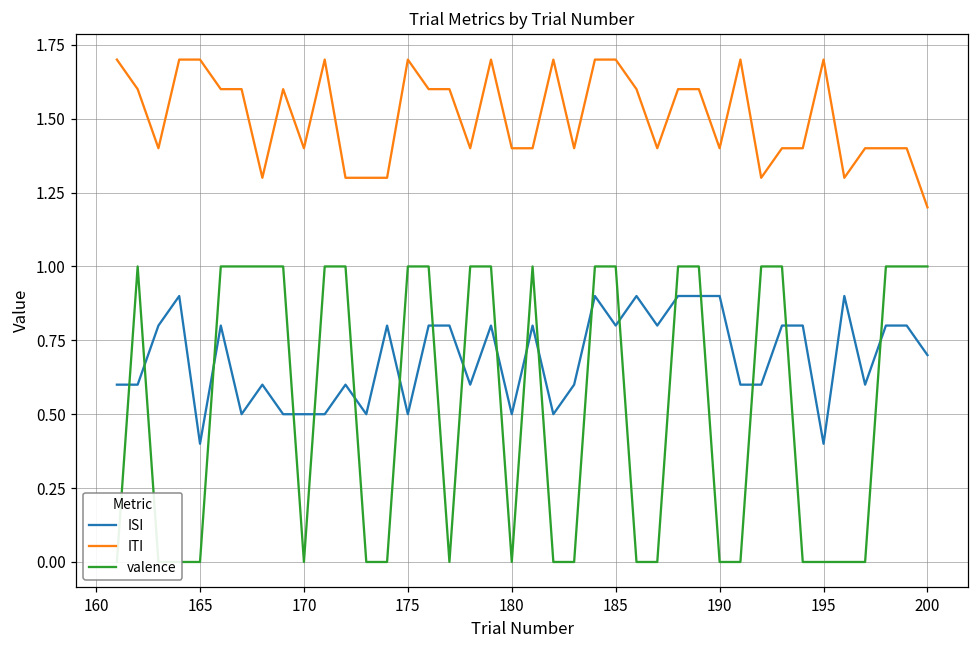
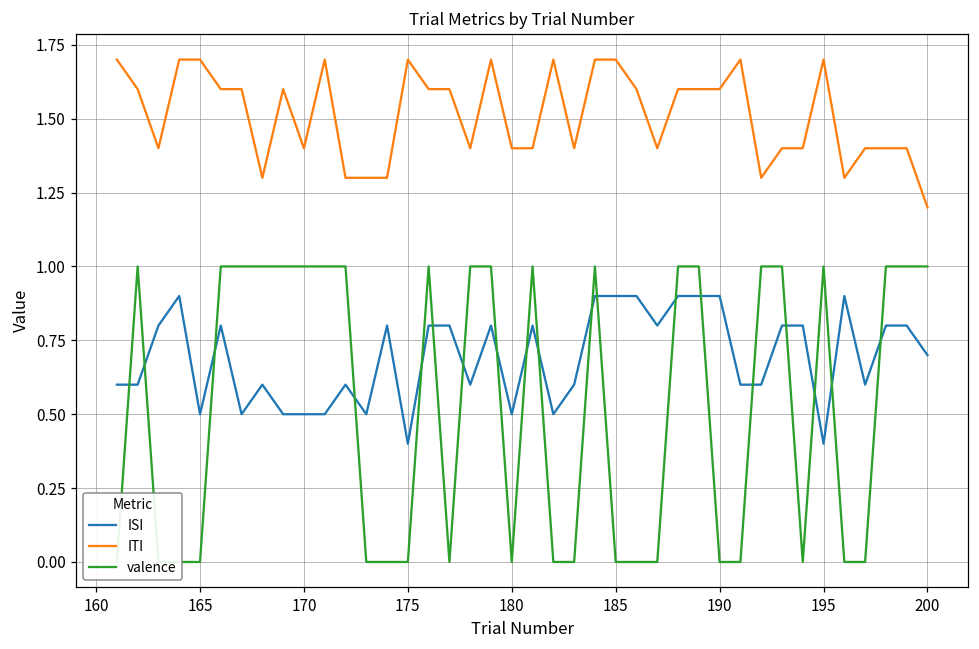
ISI, 165: 0.4 -> 0.5
valence, 170: 0 -> 1
ISI, 175: 0.5 -> 0.4
valence, 175: 1 -> 0
ISI, 185: 0.8 -> 0.9
valence, 185: 1 -> 0
ITI, 190: 1.4 -> 1.6
valence, 195: 0 -> 1
